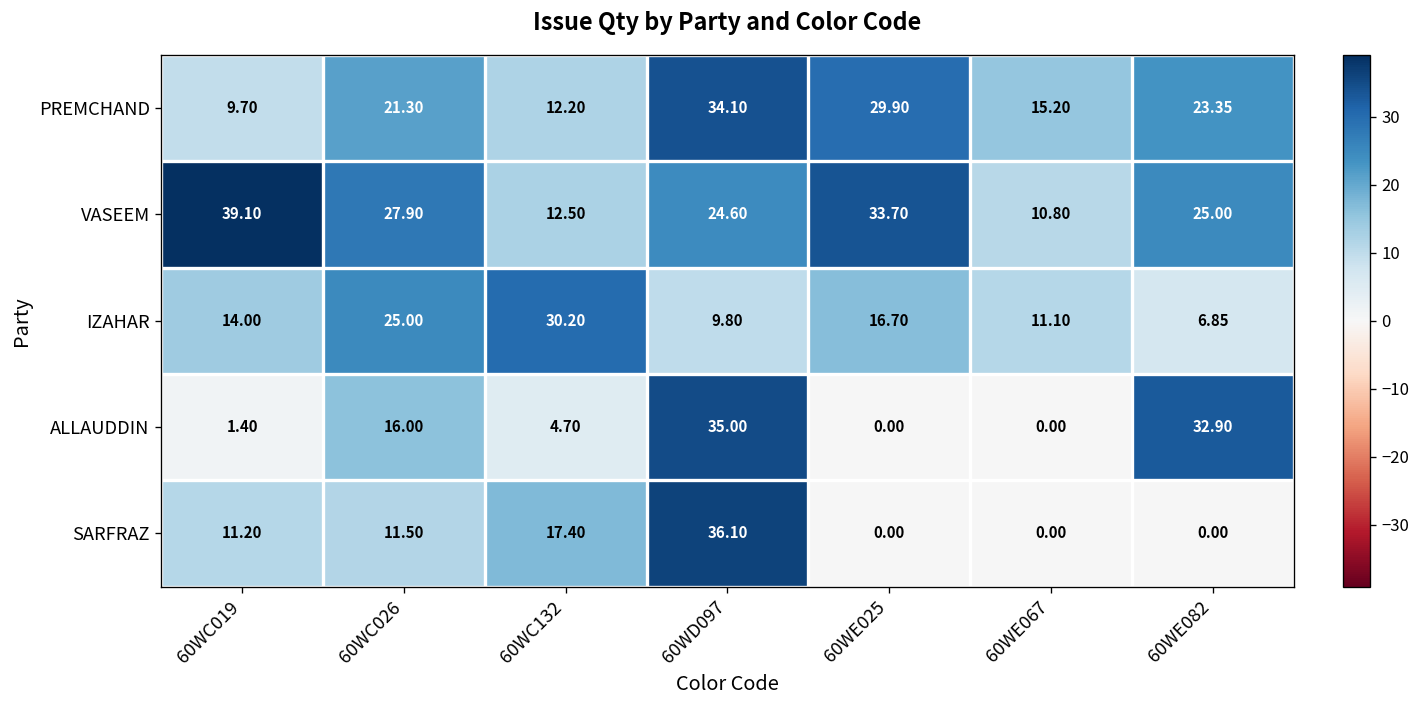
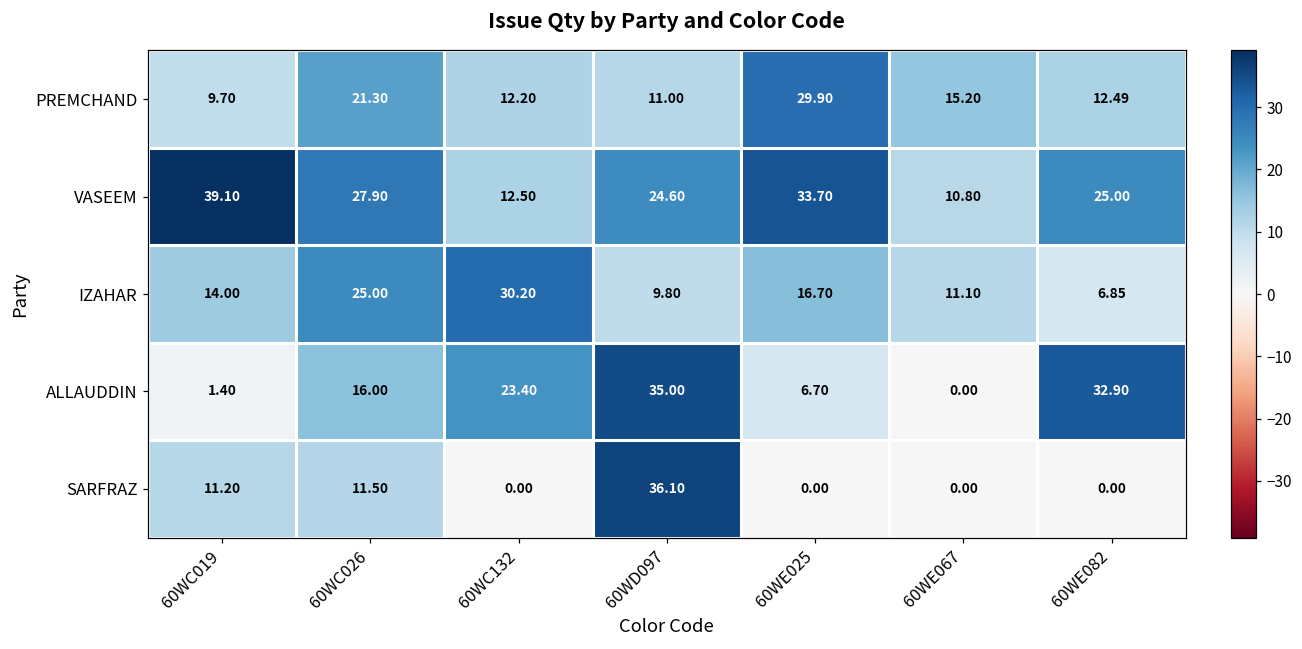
PREMCHAND, 60WD097: 34.10 -> 11.00
PREMCHAND, 60WE082: 23.35 -> 12.49
ALLAUDDIN, 60WC132: 4.70 -> 23.40
ALLAUDDIN, 60WE025: 0.00 -> 6.70
SARFRAZ, 60WC132: 17.40 -> 0.00
